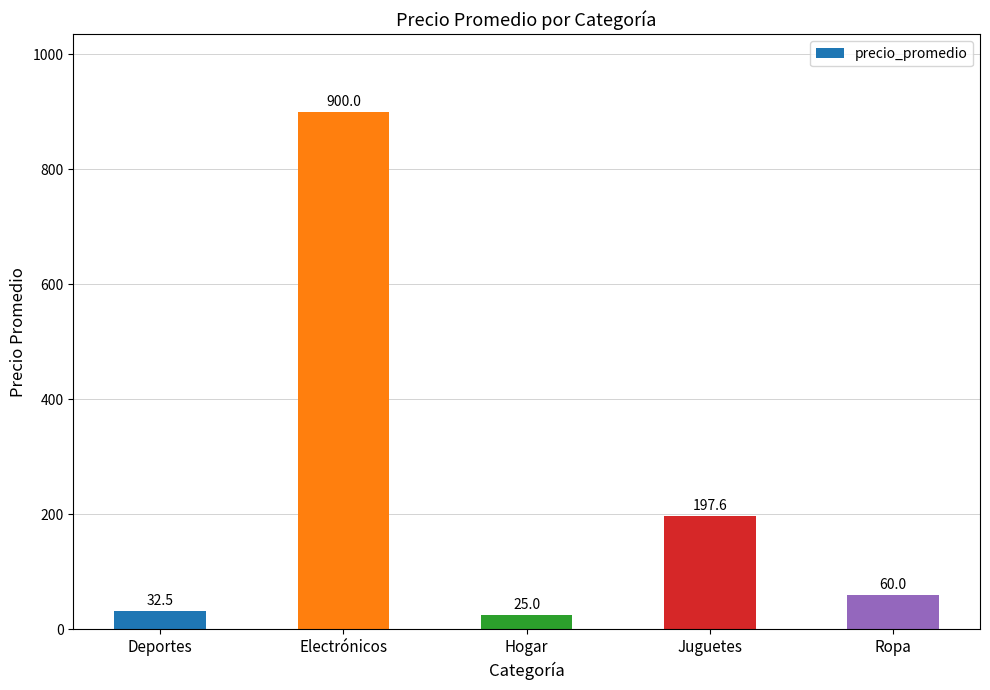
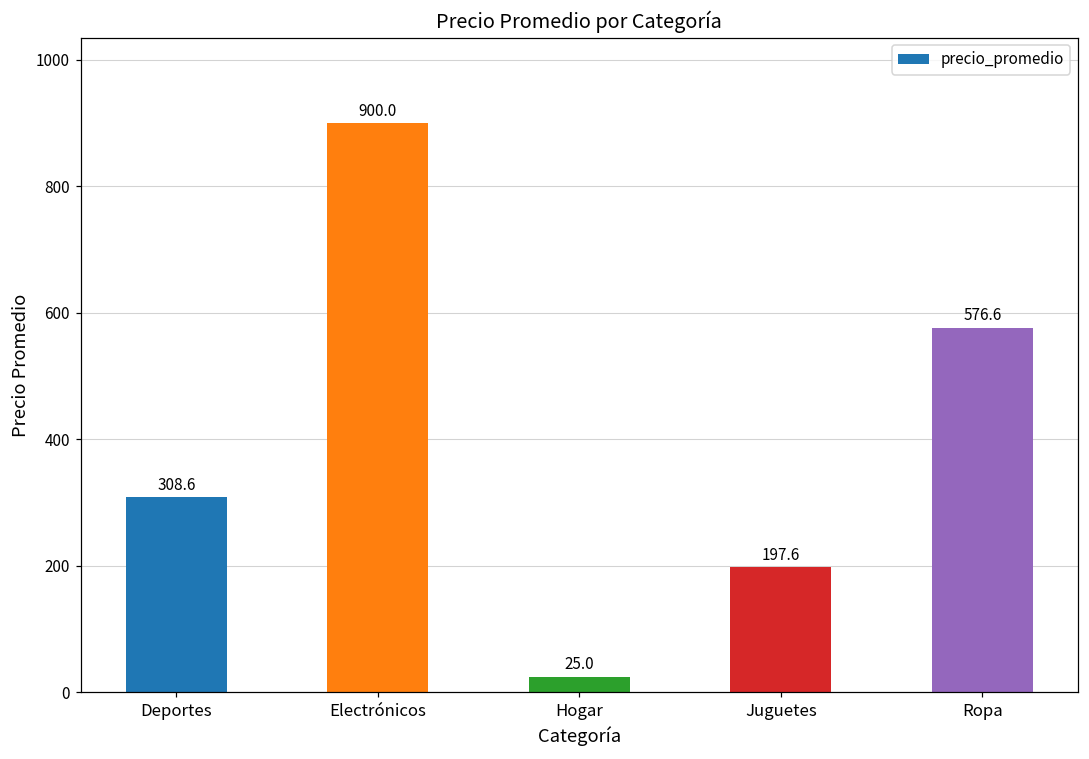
Deportes: 32.5 -> 308.6
Ropa: 60.0 -> 576.6
